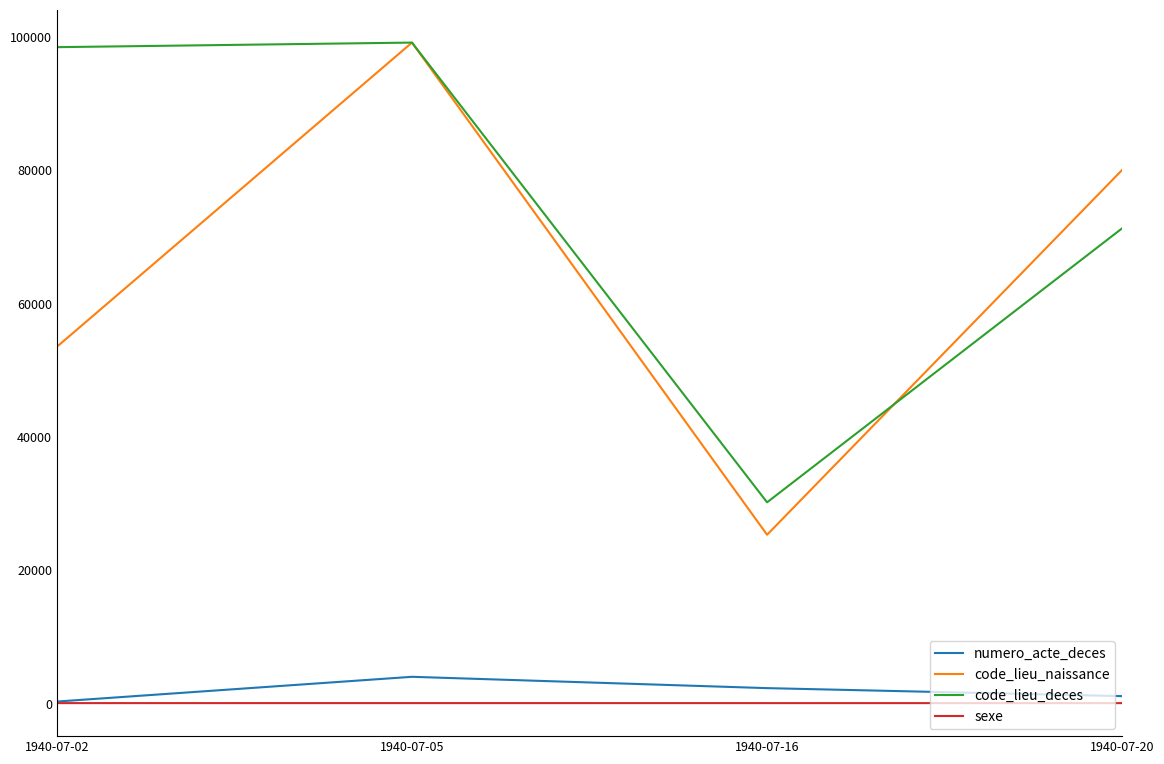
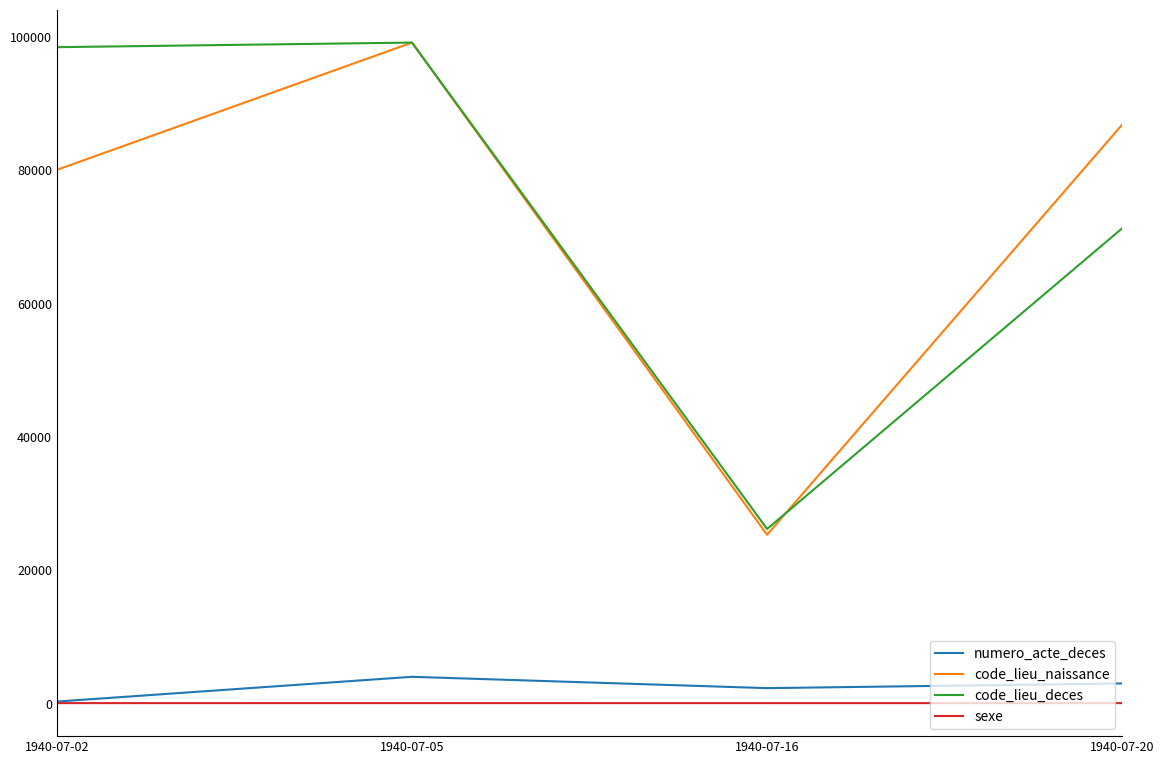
code_lieu_naissance, 1940-07-02: 53000 -> 80000
code_lieu_deces, 1940-07-16: 30000 -> 26000
numero_acte_deces, 1940-07-20: 1000 -> 3000
code_lieu_naissance, 1940-07-20: 80000 -> 87000
